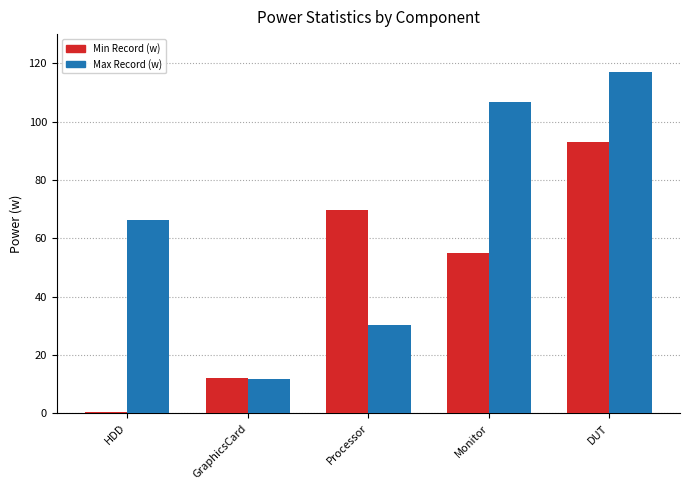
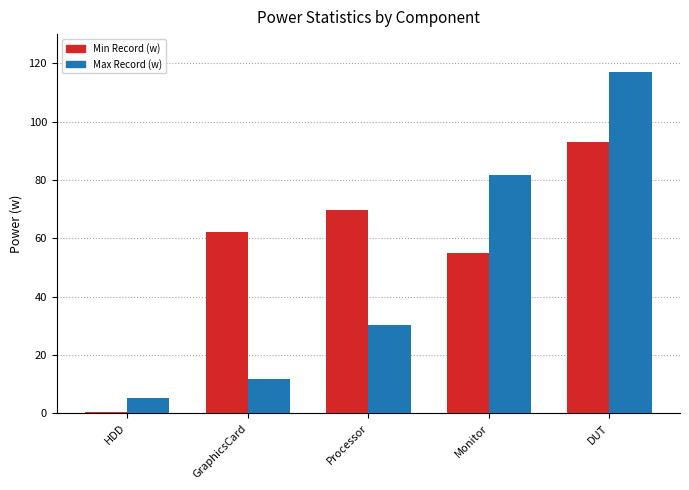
Max Record (w), HDD: 66 -> 5
Min Record (w), GraphicsCard: 12 -> 62
Max Record (w), Monitor: 107 -> 82
